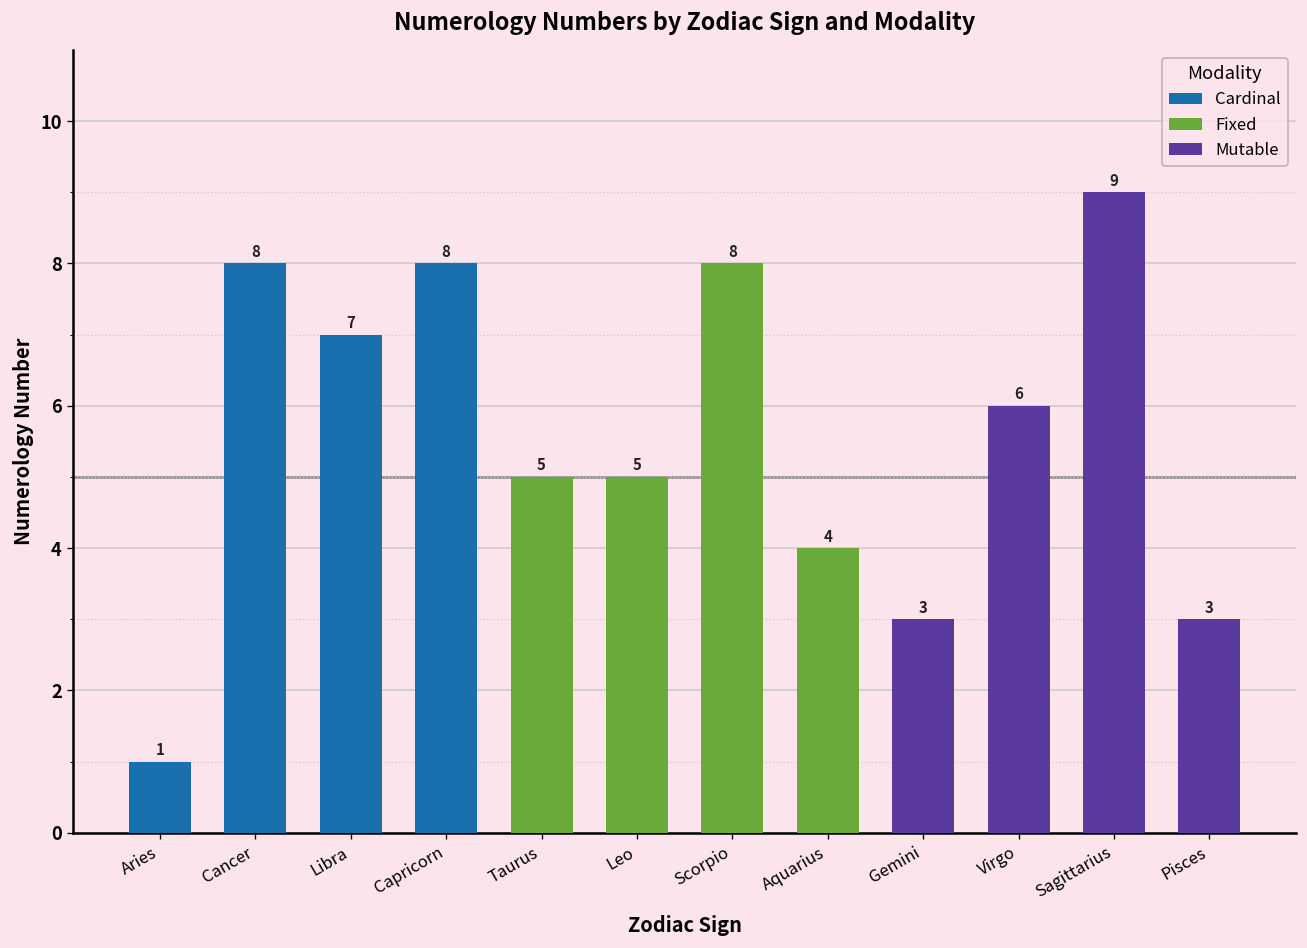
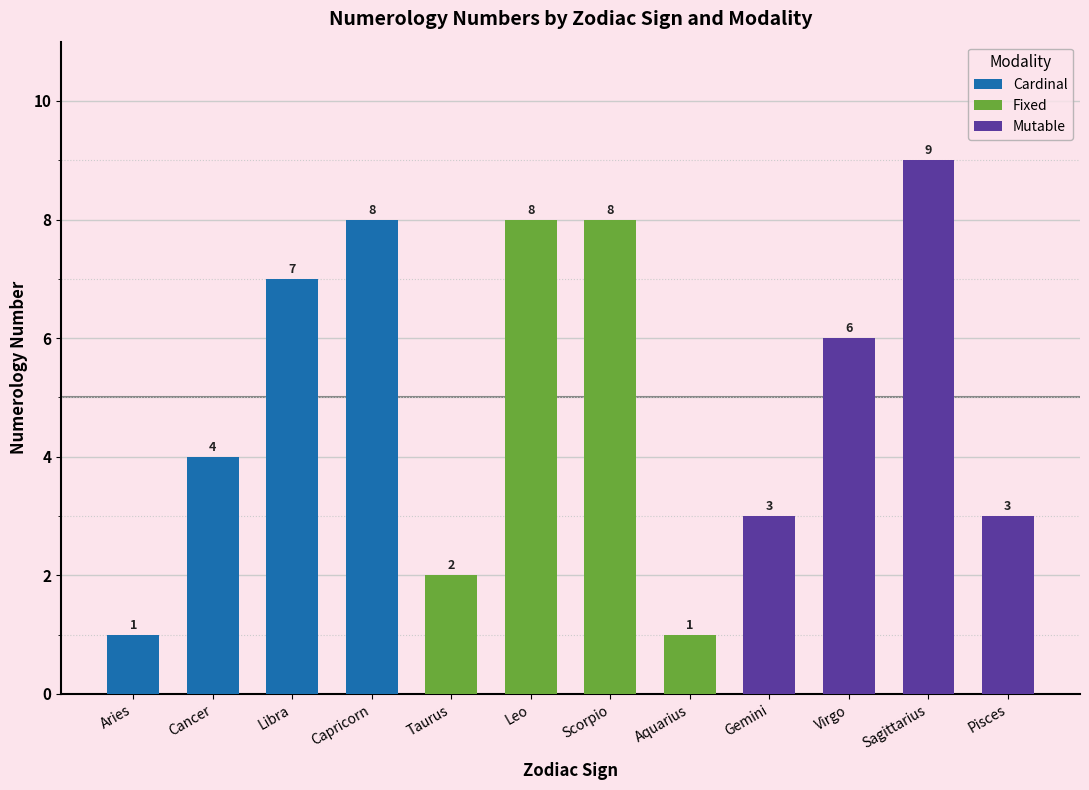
Cardinal, Cancer: 8 -> 4
Fixed, Taurus: 5 -> 2
Fixed, Leo: 5 -> 8
Fixed, Aquarius: 4 -> 1
